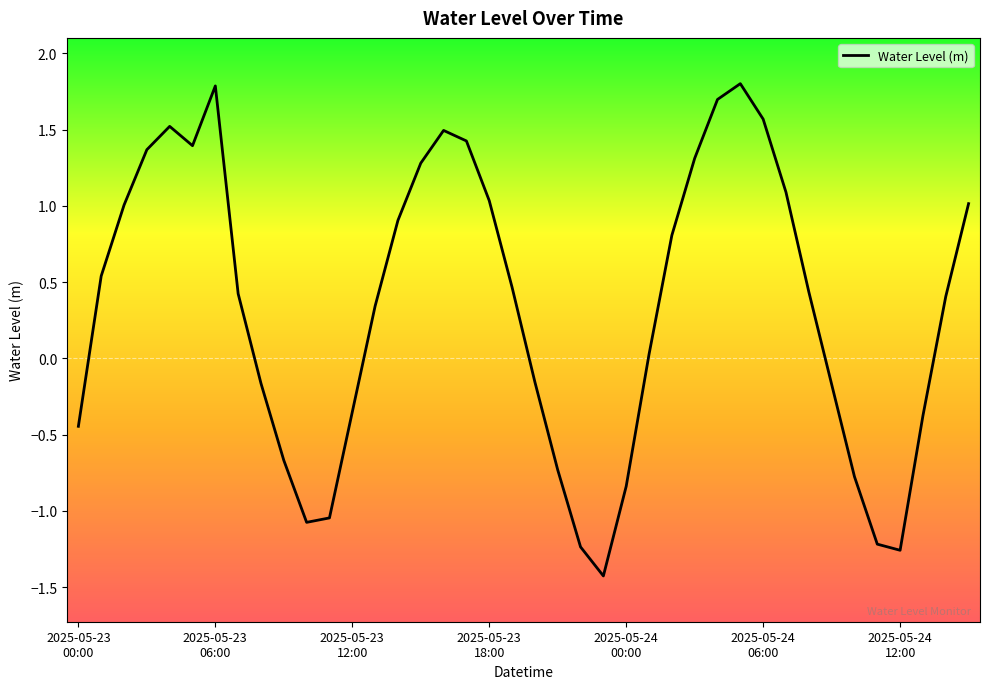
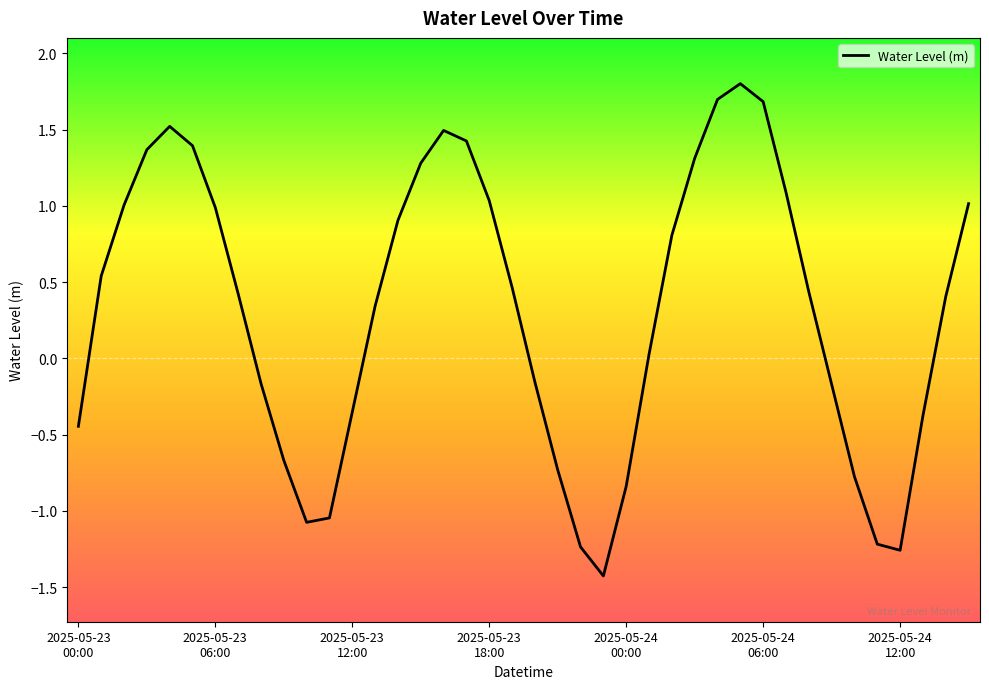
2025-05-23 06:00: 1.79 -> 0.99
2025-05-24 06:00: 1.57 -> 1.68
